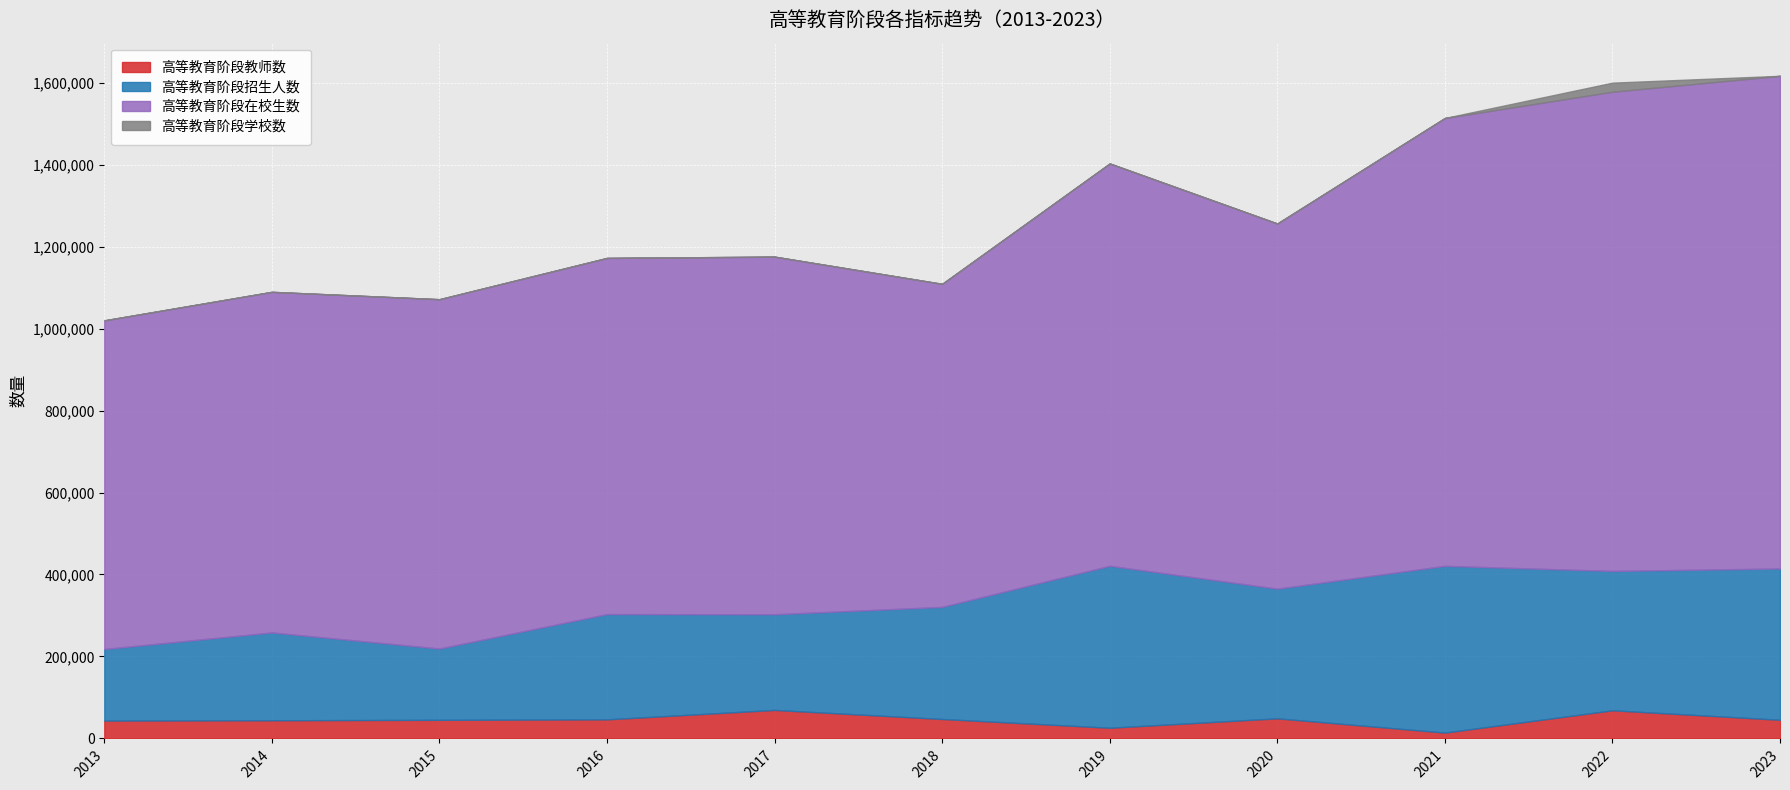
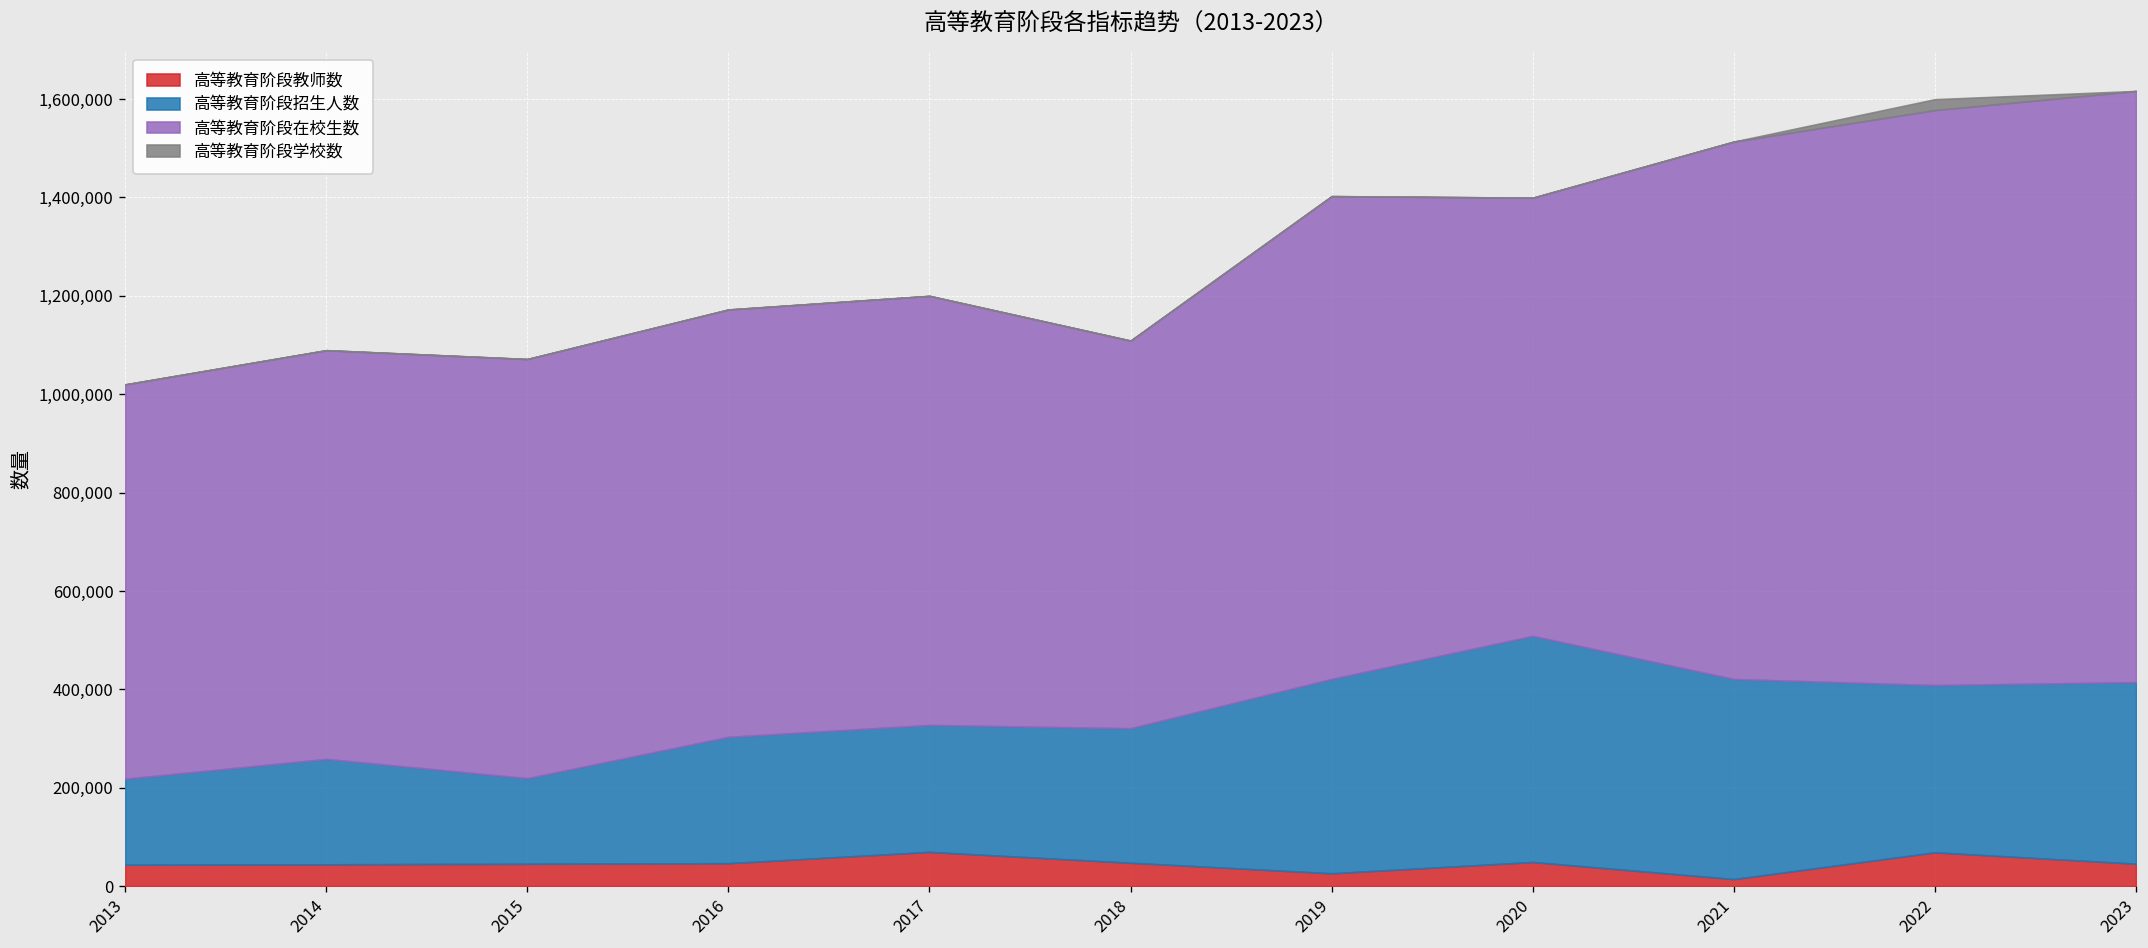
高等教育阶段招生人数, 2017: 230,000 -> 260,000
高等教育阶段招生人数, 2020: 320,000 -> 460,000
